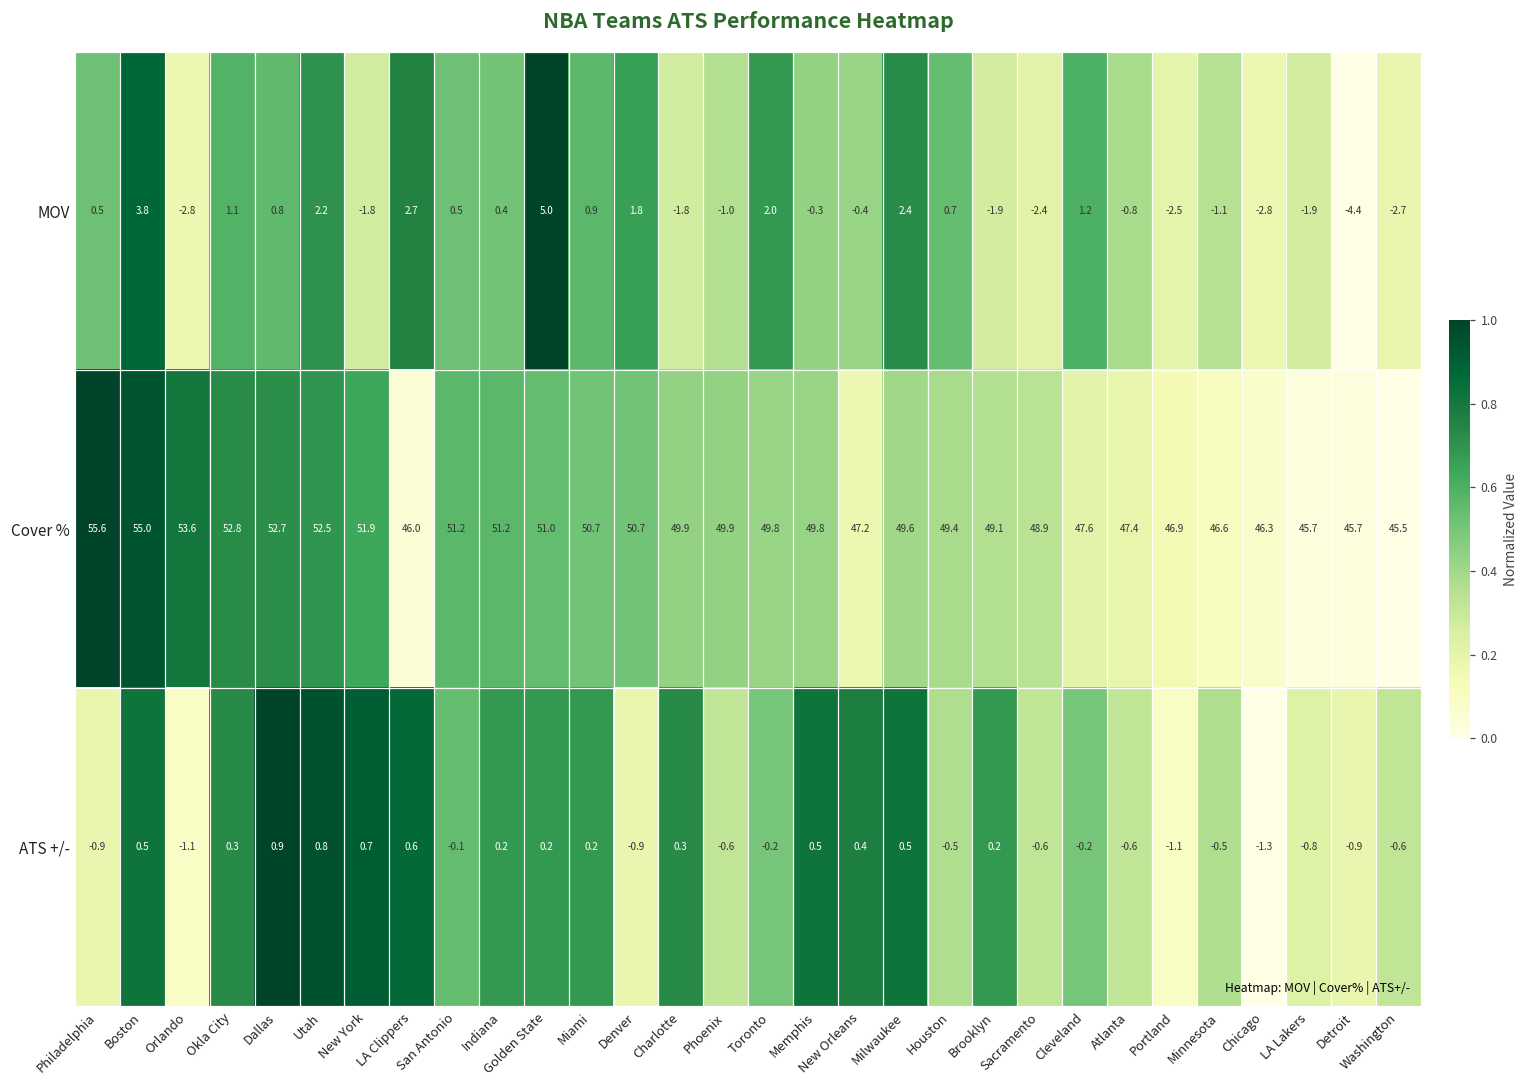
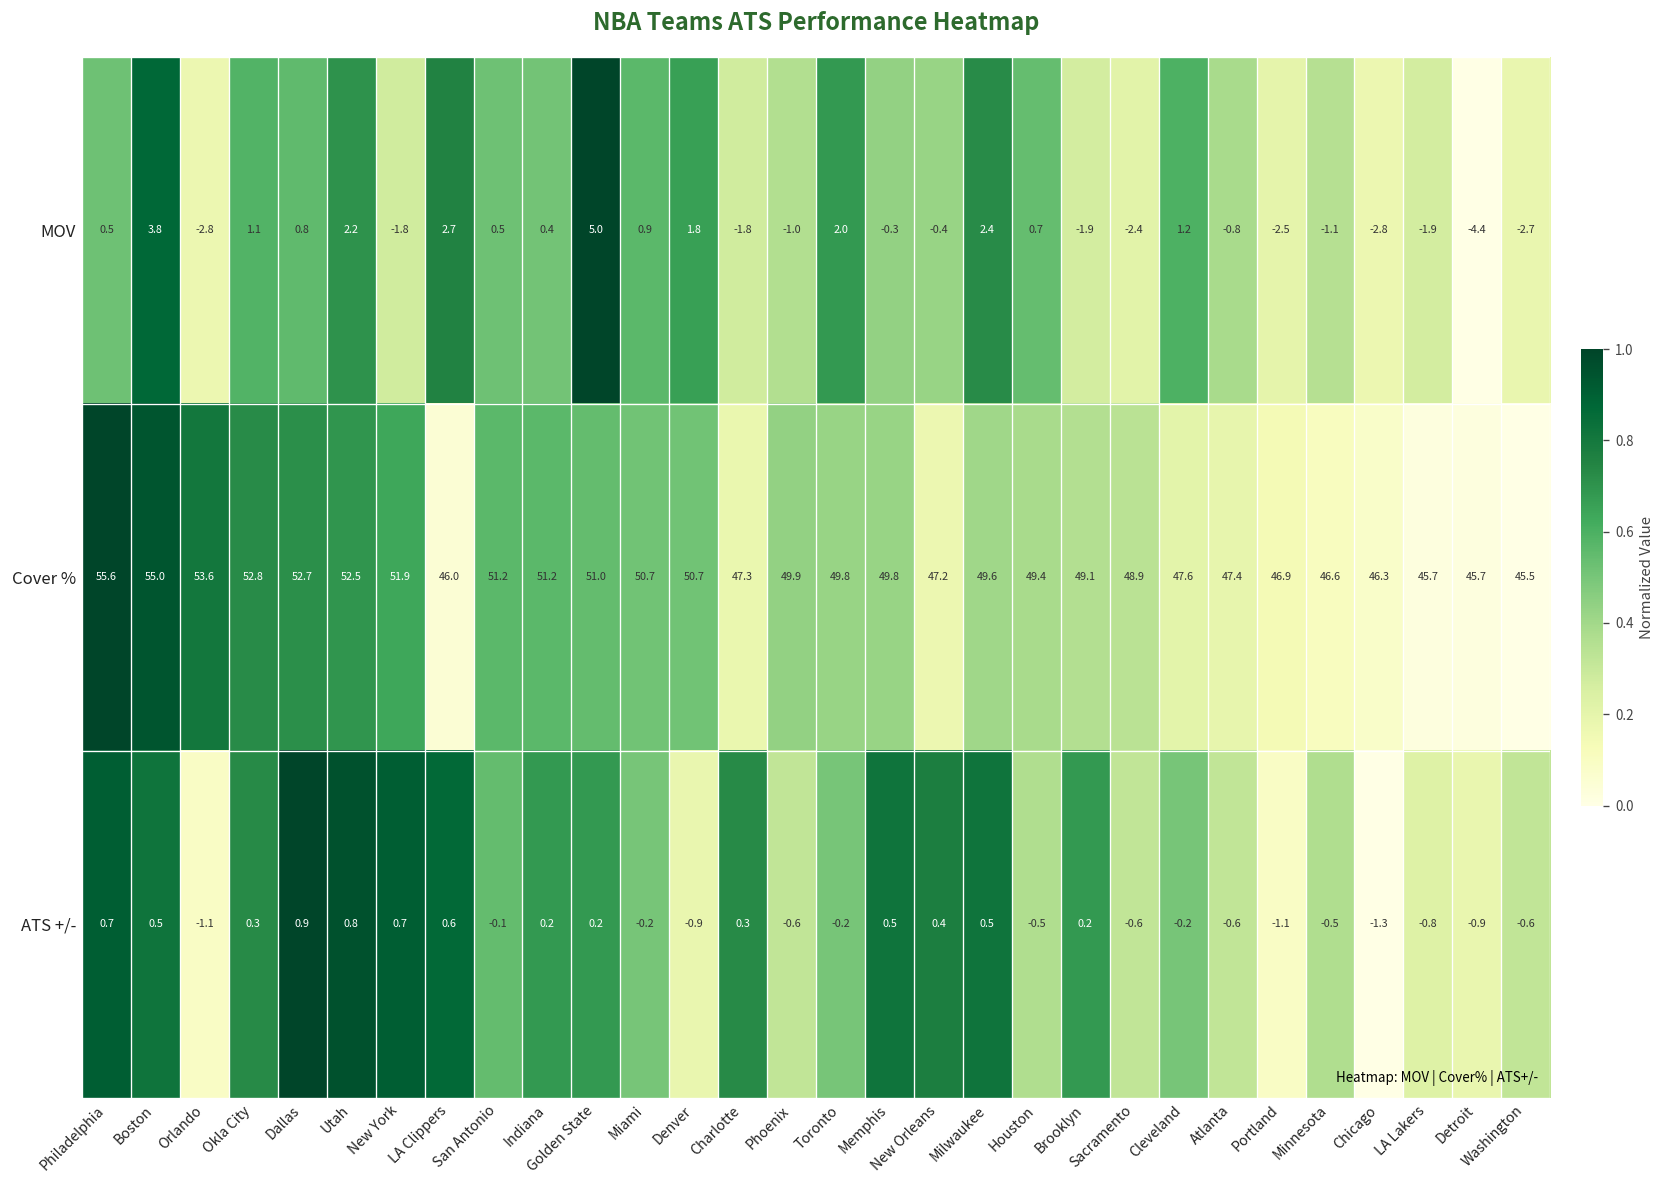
Cover %, Charlotte: 49.9 -> 47.3
ATS +/-, Philadelphia: -0.9 -> 0.7
ATS +/-, Miami: 0.2 -> -0.2
